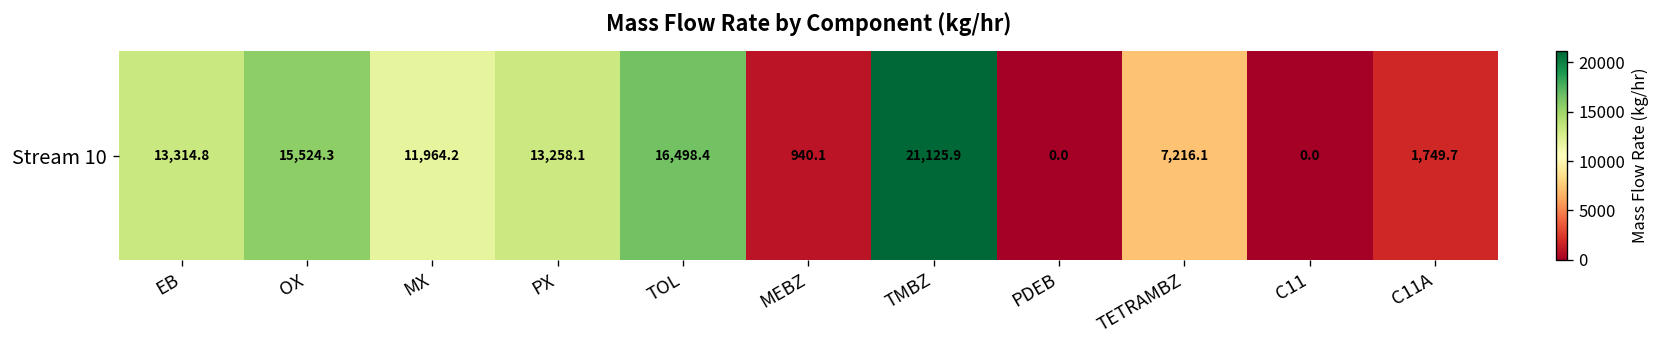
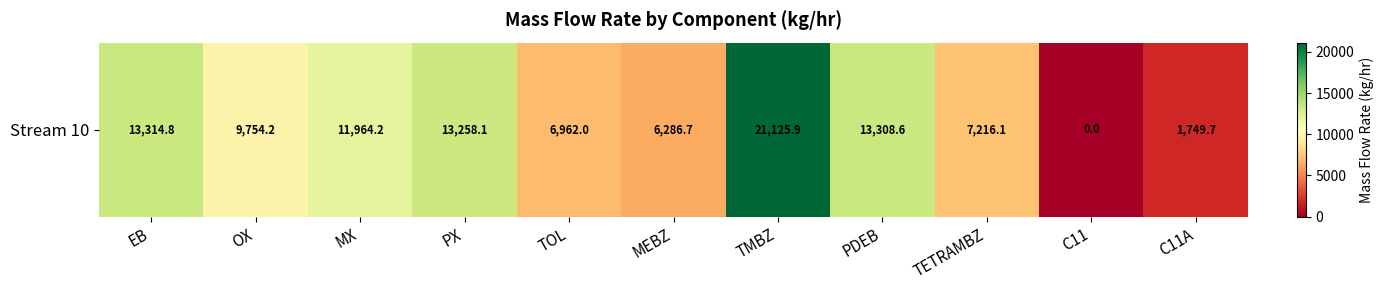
Stream 10, OX: 15,524.3 -> 9,754.2
Stream 10, TOL: 16,498.4 -> 6,962.0
Stream 10, MEBZ: 940.1 -> 6,286.7
Stream 10, PDEB: 0.0 -> 13,308.6
